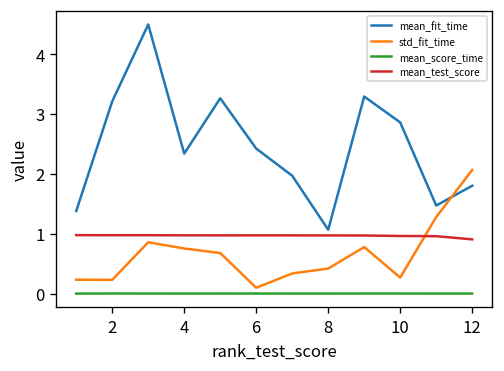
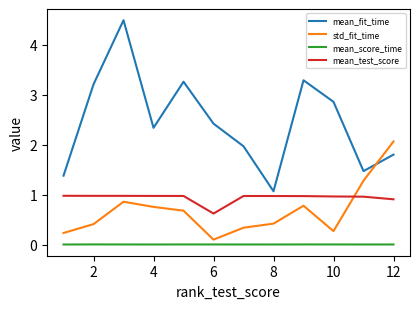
std_fit_time, 2: 0.2 -> 0.4
mean_test_score, 6: 1.0 -> 0.6
